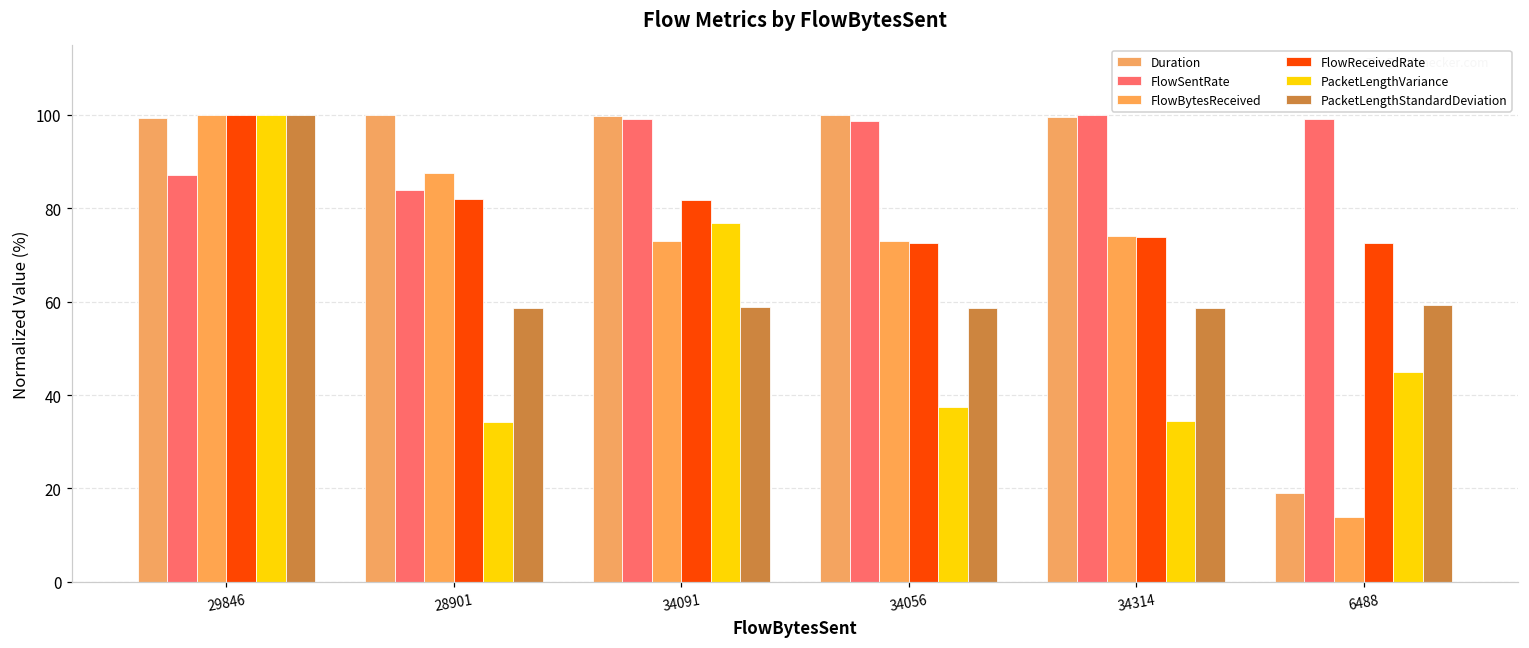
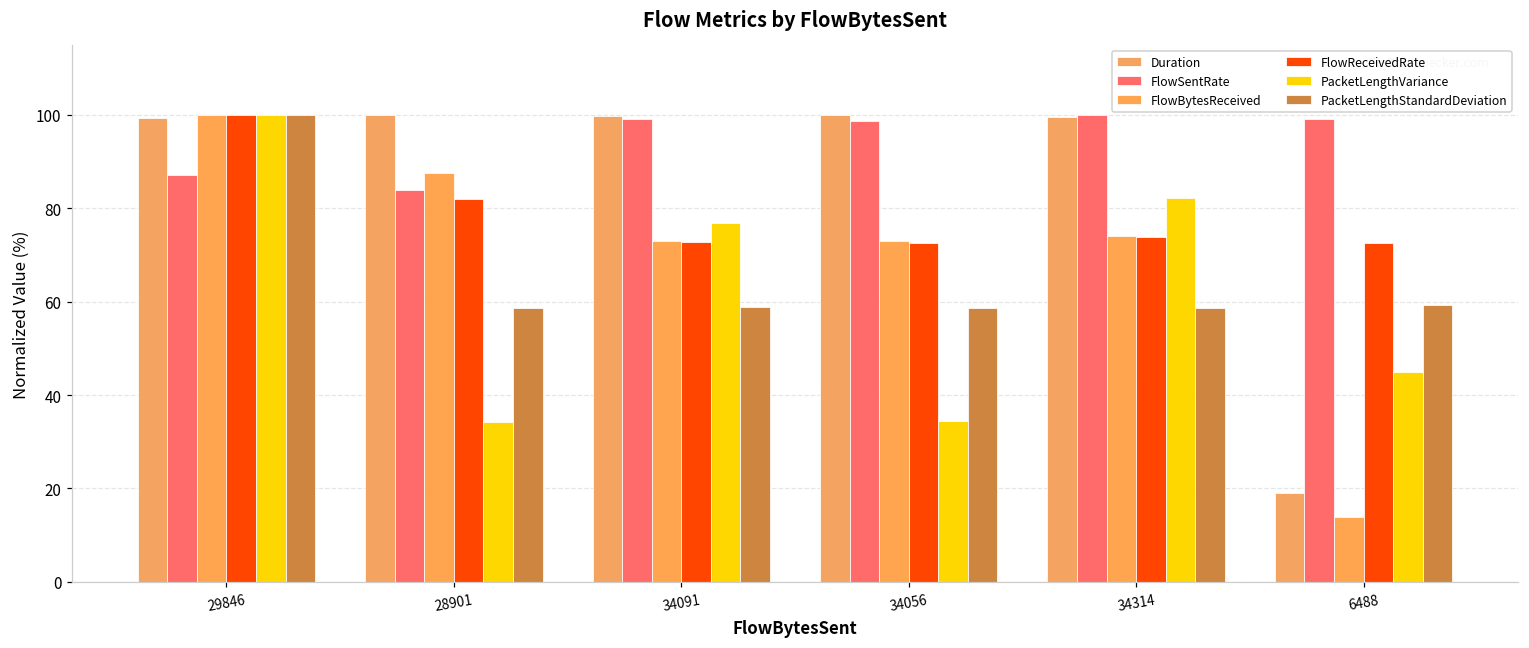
FlowReceivedRate, 34091: 82 -> 73
PacketLengthVariance, 34056: 37 -> 34
PacketLengthVariance, 34314: 34 -> 82
